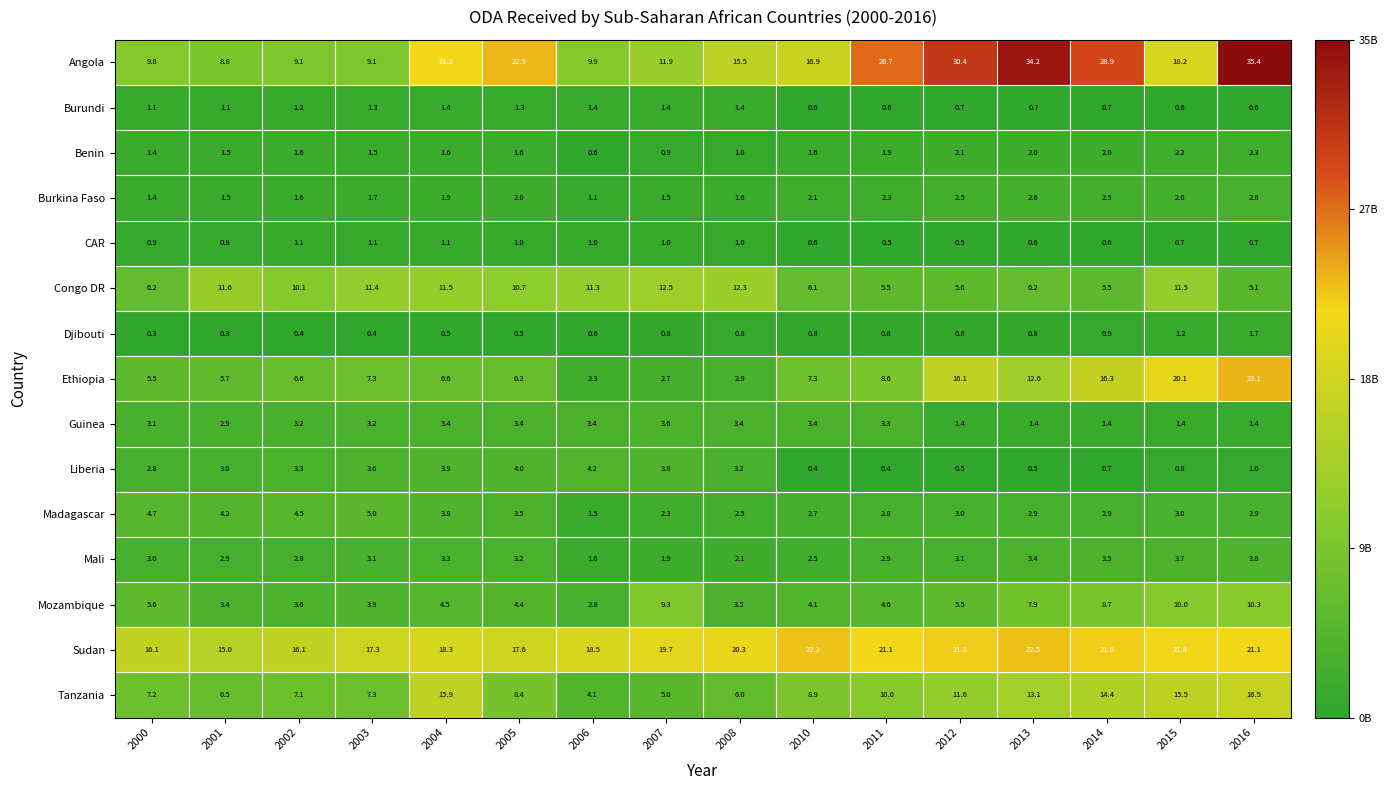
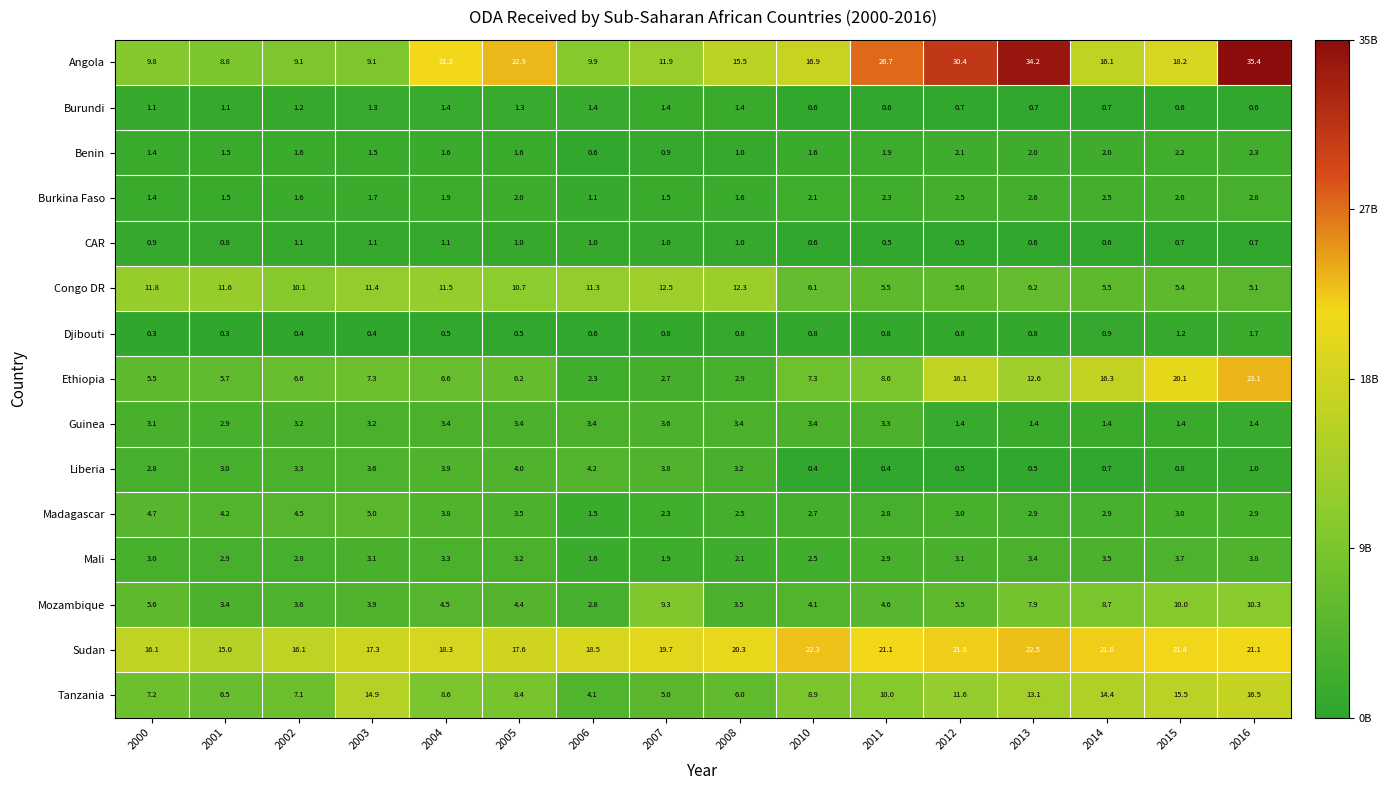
Angola, 2014: 28.9 -> 16.1
Congo DR, 2000: 6.2 -> 11.8
Congo DR, 2015: 11.5 -> 5.4
Tanzania, 2003: 7.3 -> 14.9
Tanzania, 2004: 15.9 -> 8.6
